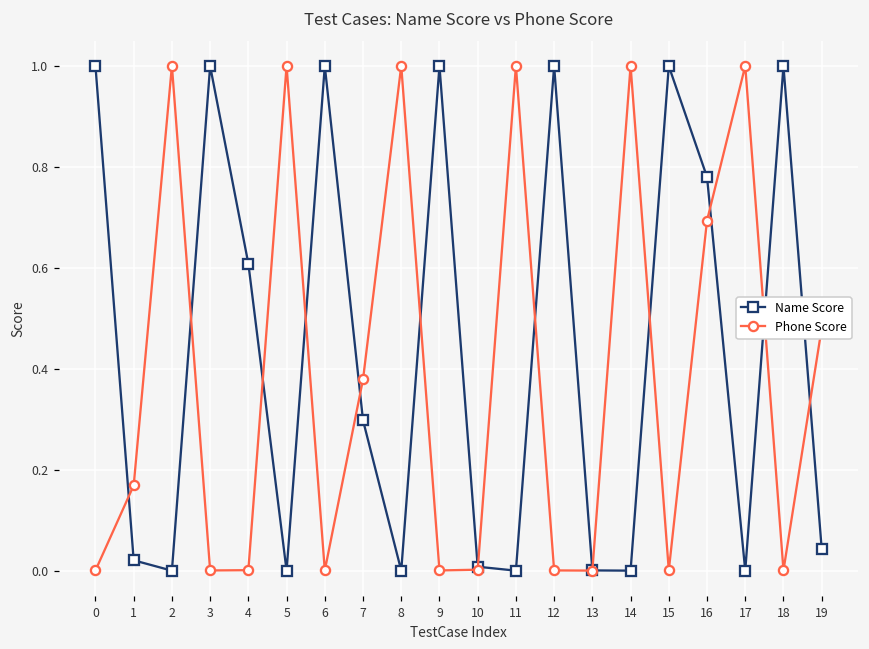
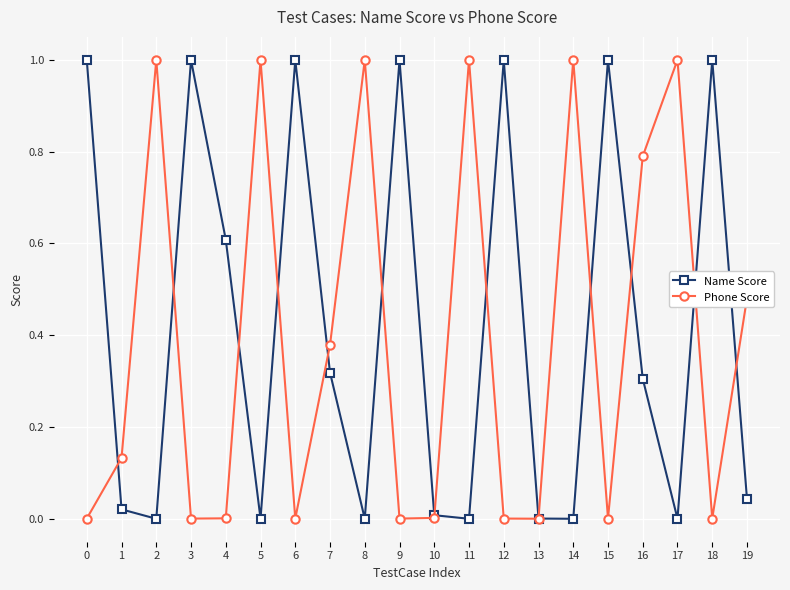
Phone Score, 1: 0.17 -> 0.13
Name Score, 7: 0.30 -> 0.32
Name Score, 16: 0.78 -> 0.31
Phone Score, 16: 0.69 -> 0.79
